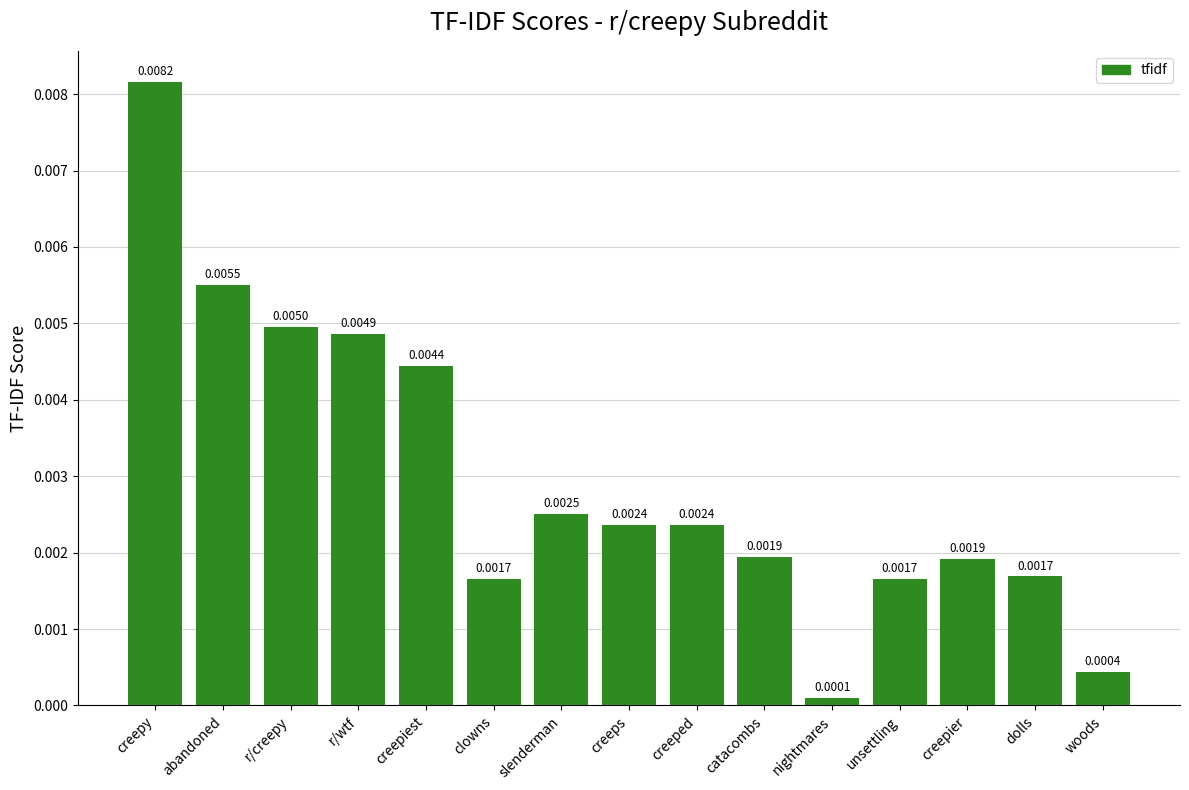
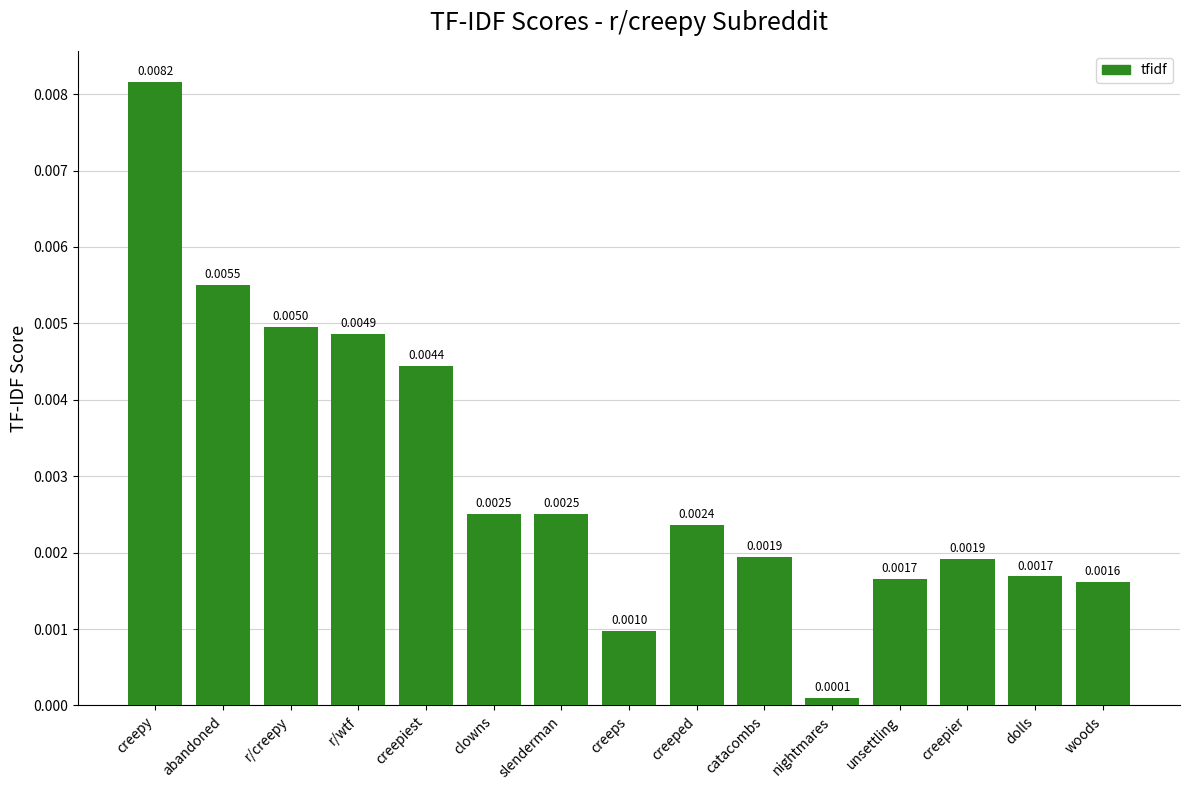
clowns: 0.0017 -> 0.0025
creeps: 0.0024 -> 0.0010
woods: 0.0004 -> 0.0016
